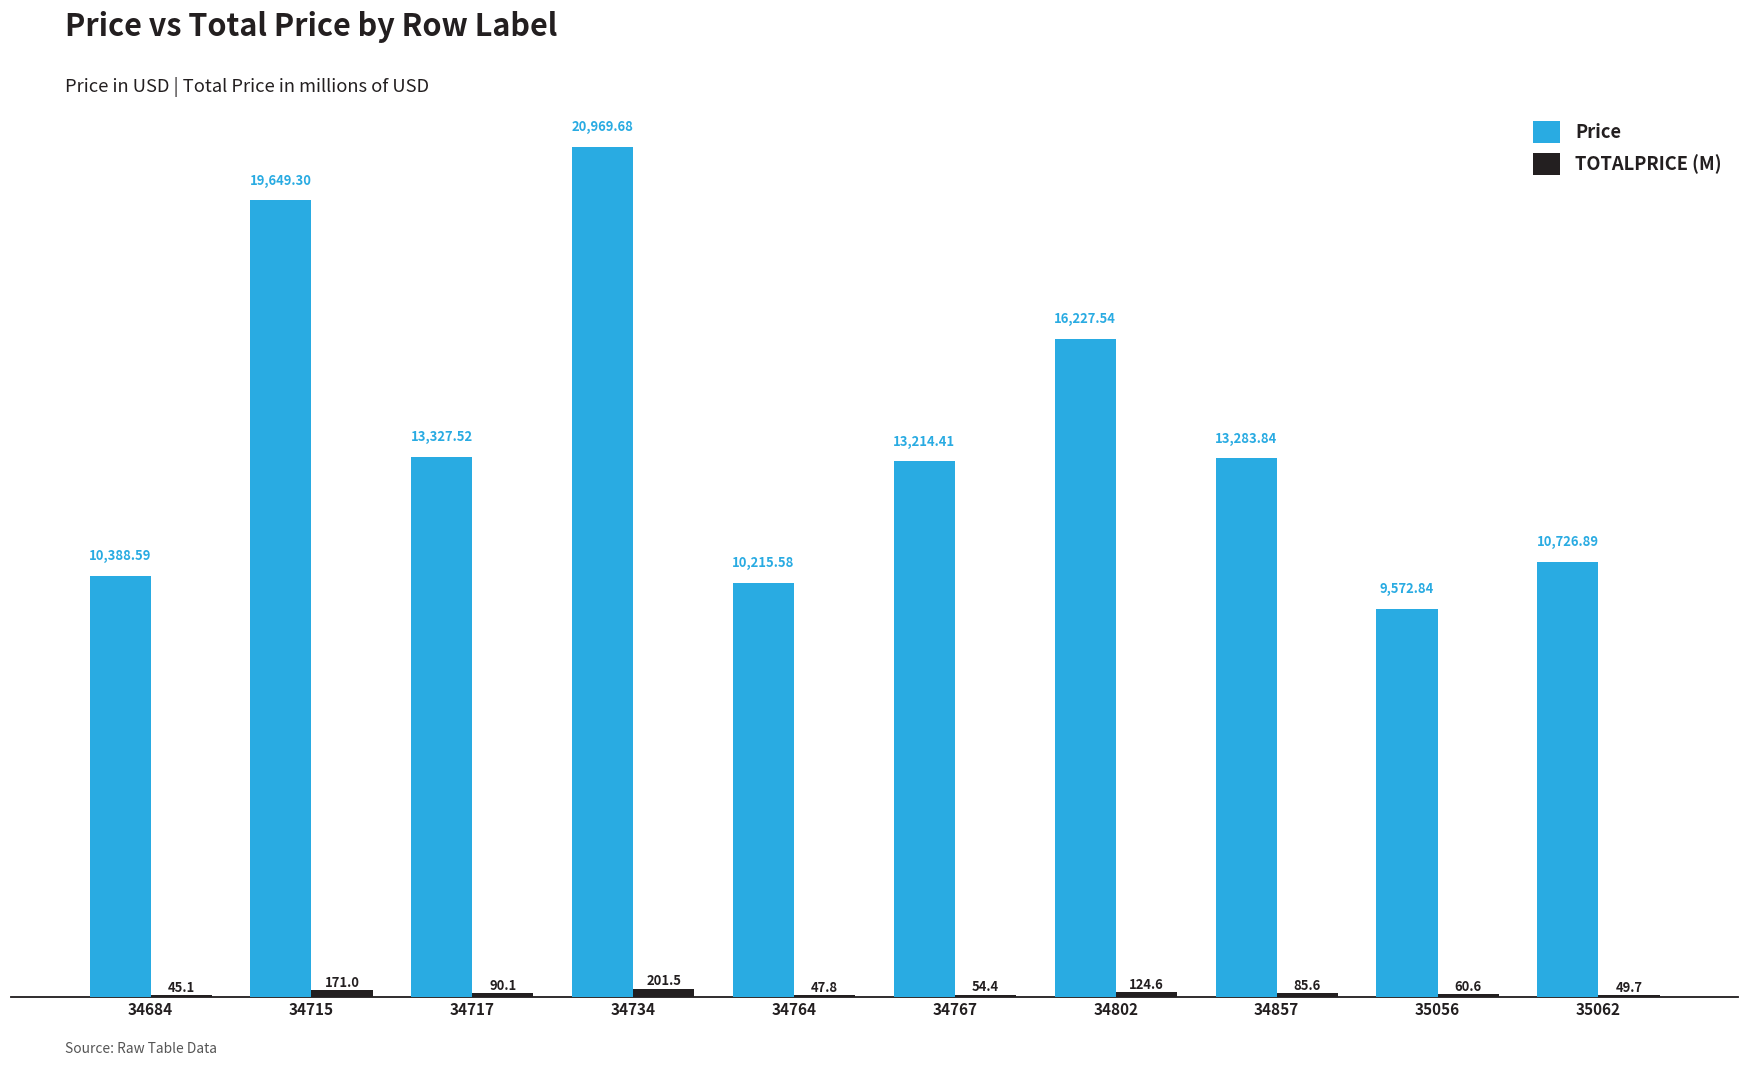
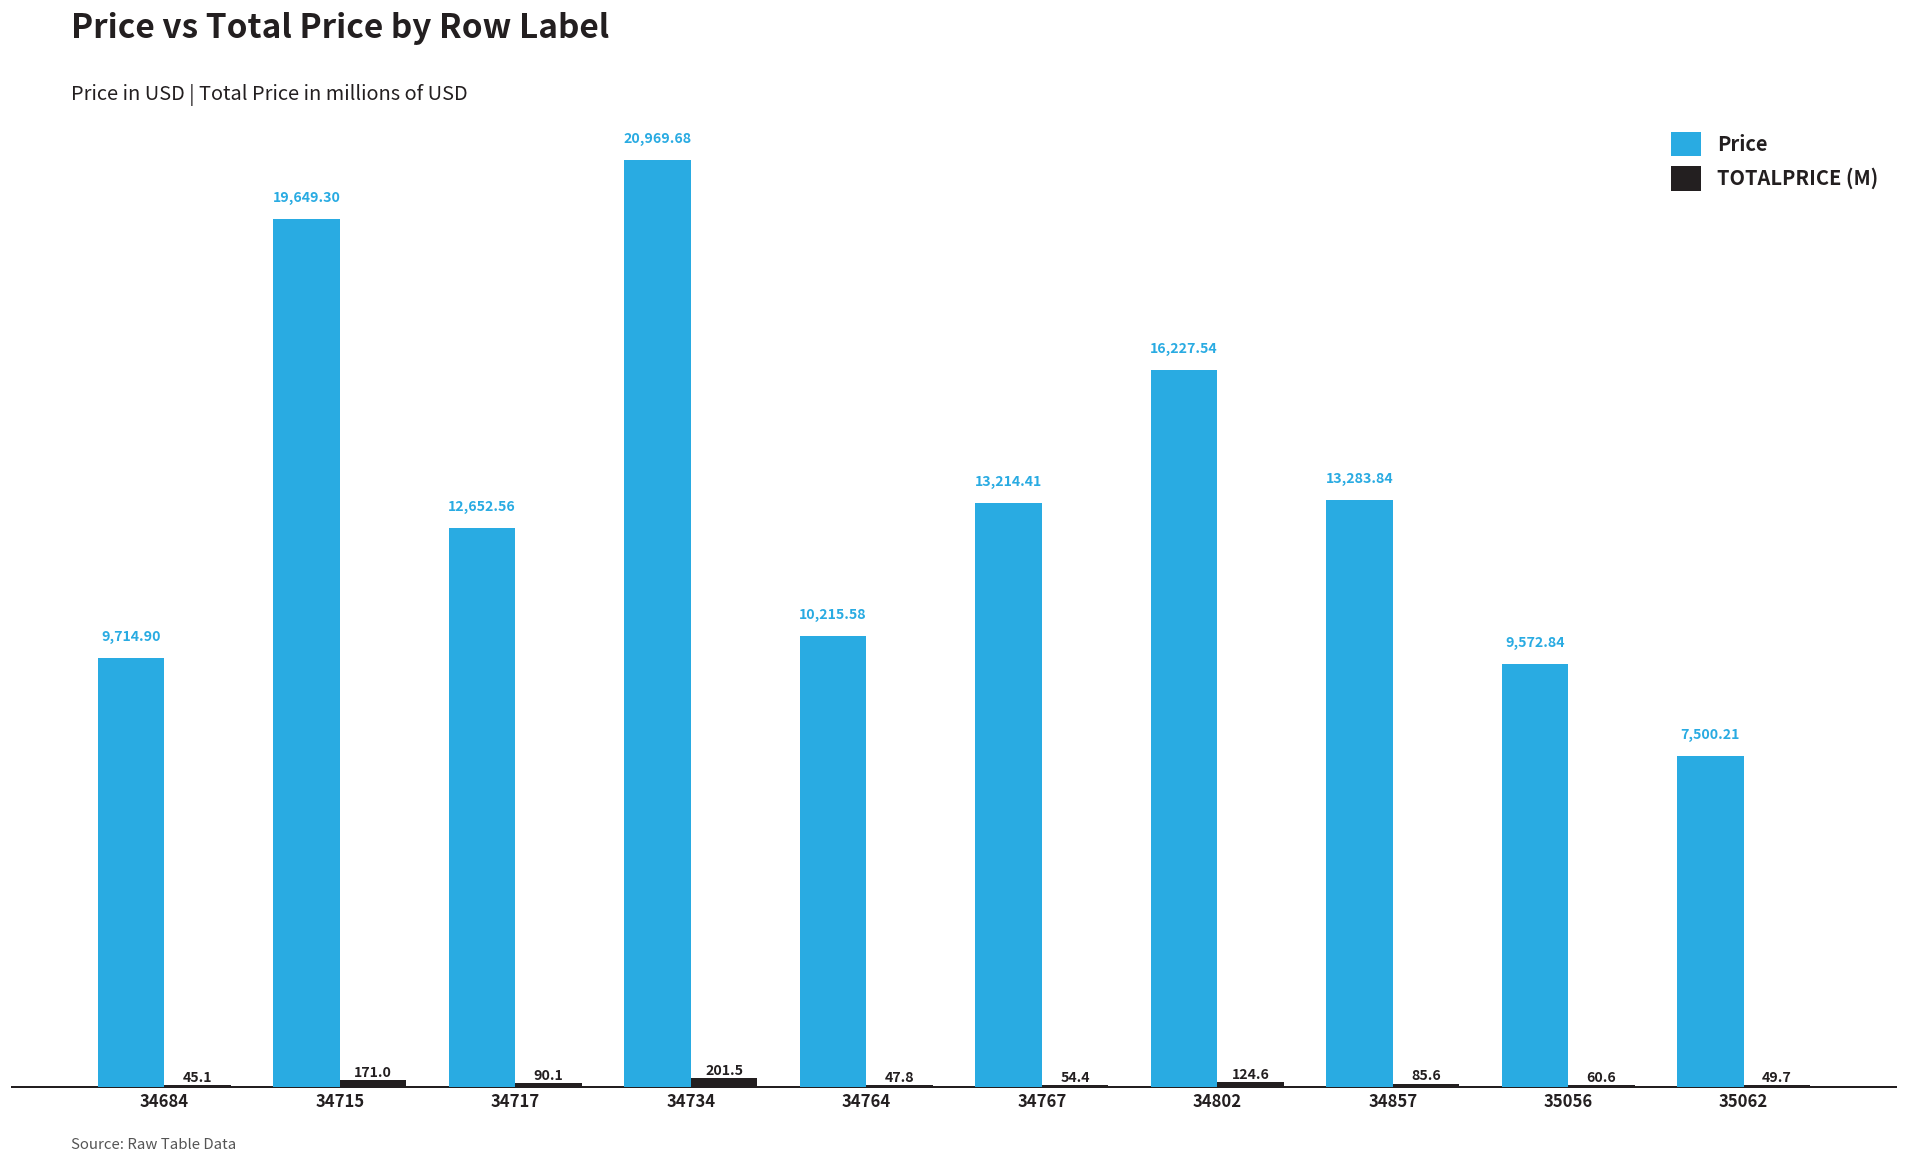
Price, 34684: 10,388.59 -> 9,714.90
Price, 34717: 13,327.52 -> 12,652.56
Price, 35062: 10,726.89 -> 7,500.21
